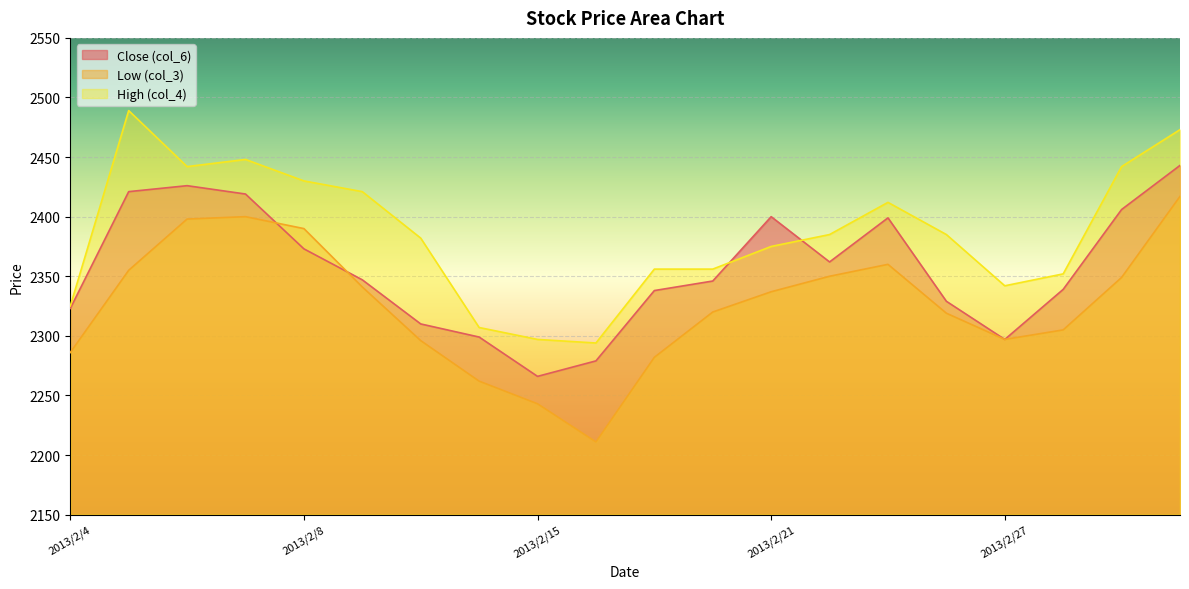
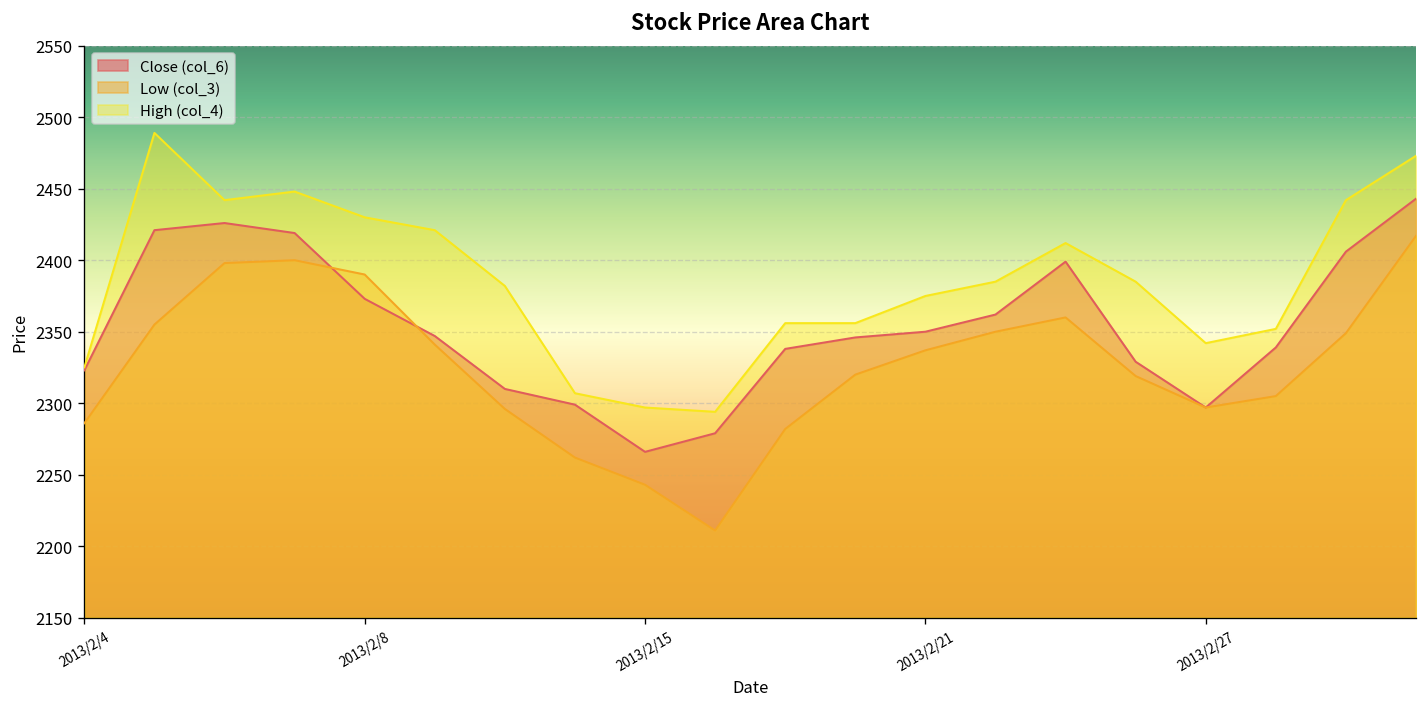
Close (col_6), 2013/2/21: 2400 -> 2350
